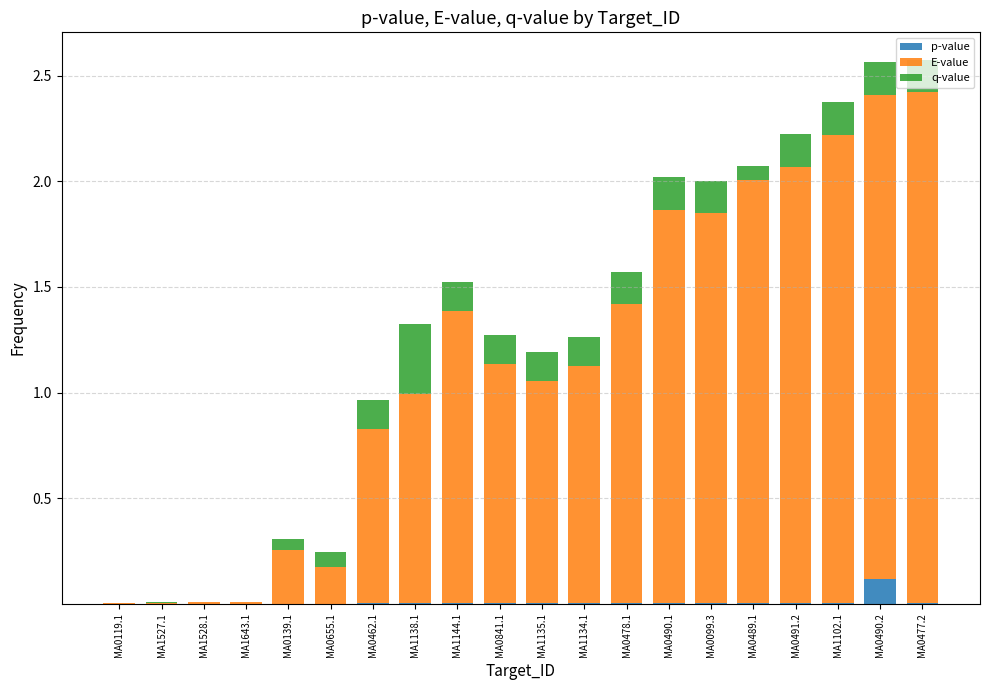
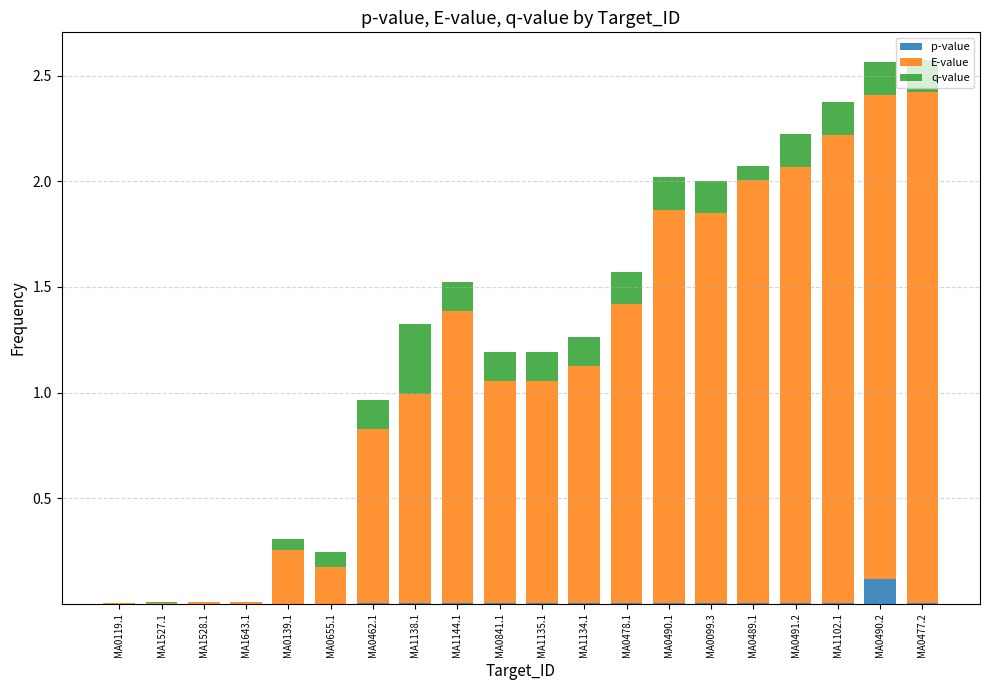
E-value, MA0841.1: 1.13 -> 1.05
